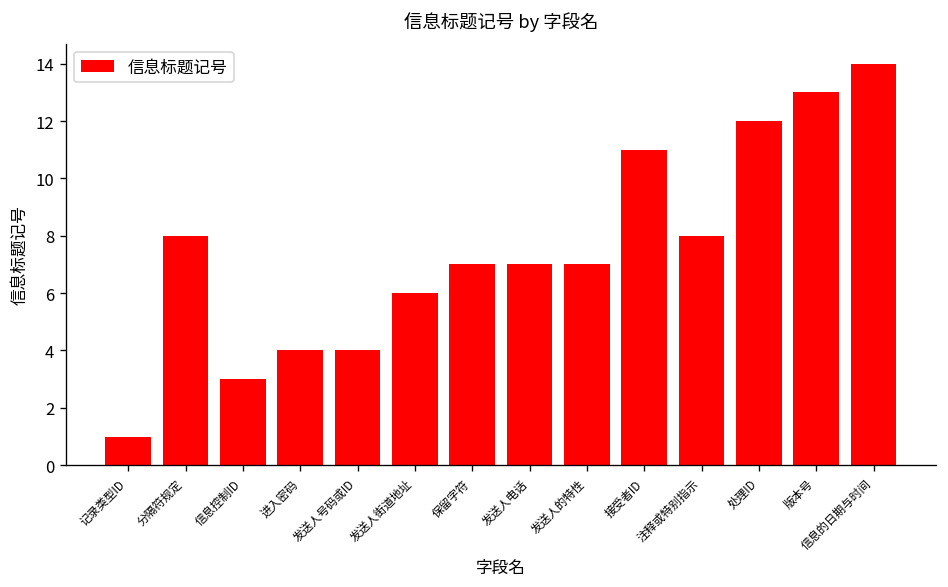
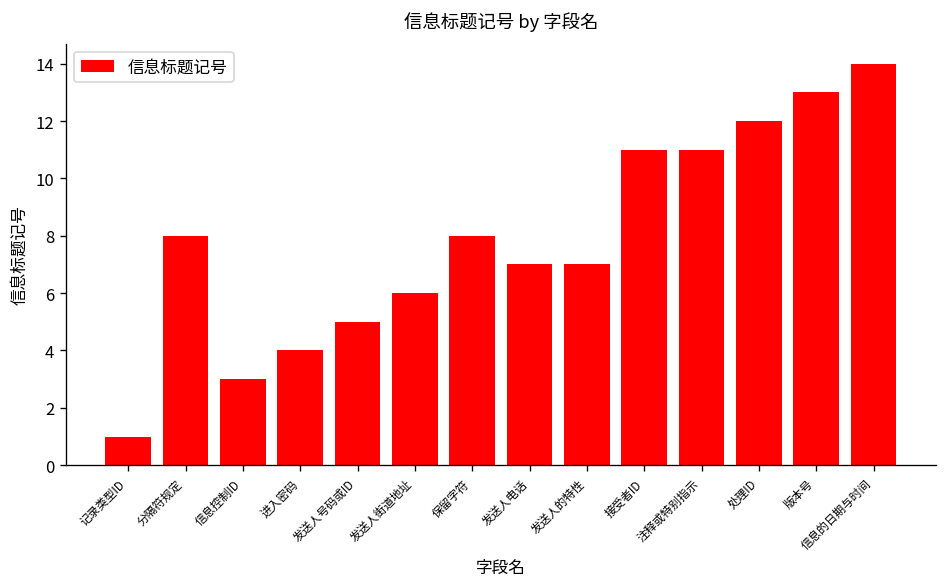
发送人号码或ID: 4 -> 5
保留字符: 7 -> 8
注释或特别指示: 8 -> 11
